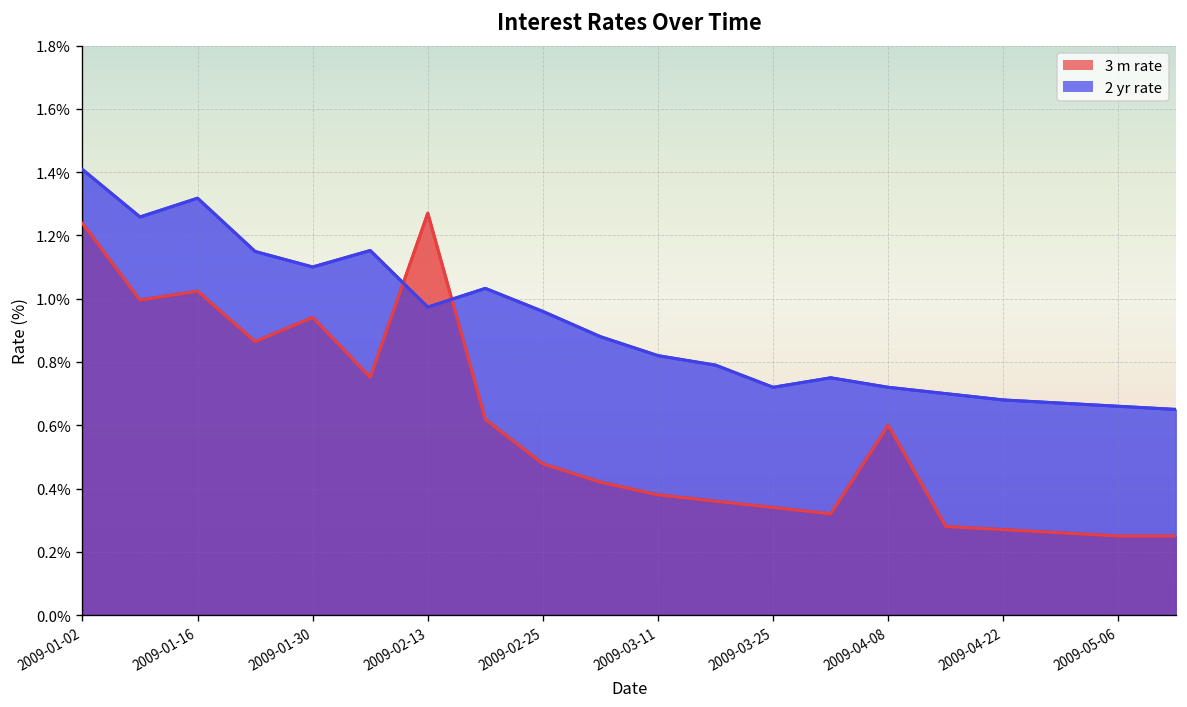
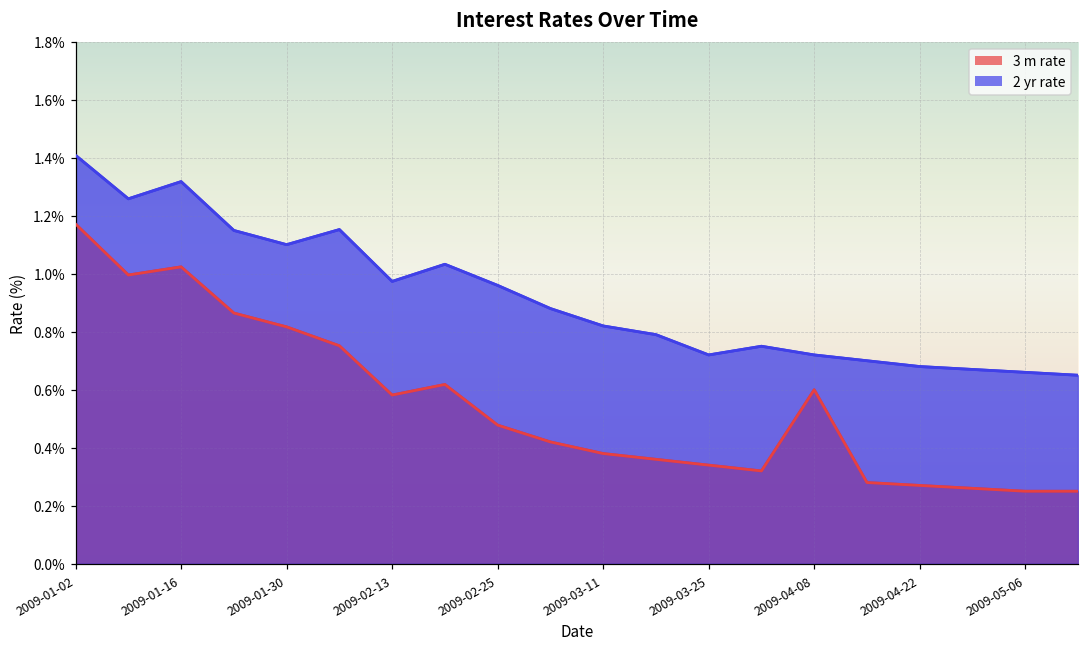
3 m rate, 2009-01-02: 1.24% -> 1.17%
3 m rate, 2009-01-30: 0.94% -> 0.82%
3 m rate, 2009-02-13: 1.27% -> 0.58%
